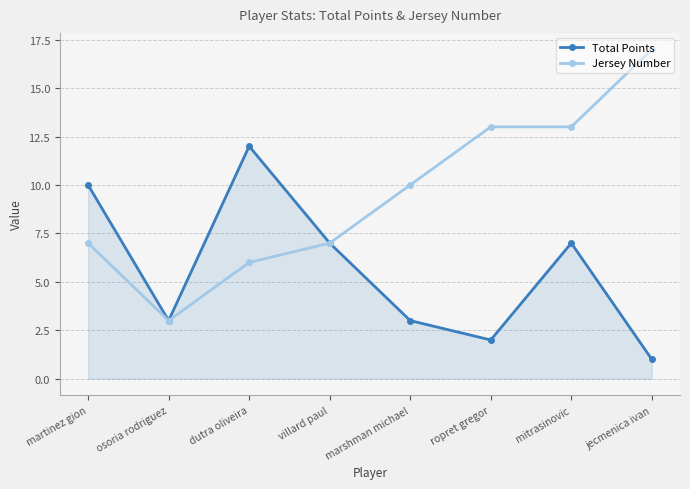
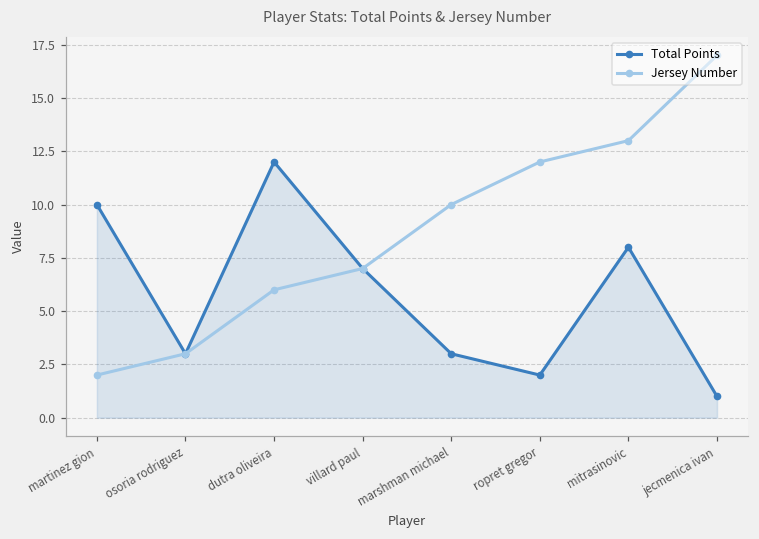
Jersey Number, martinez gion: 7 -> 2
Jersey Number, ropret gregor: 13 -> 12
Total Points, mitrasinovic: 7 -> 8
